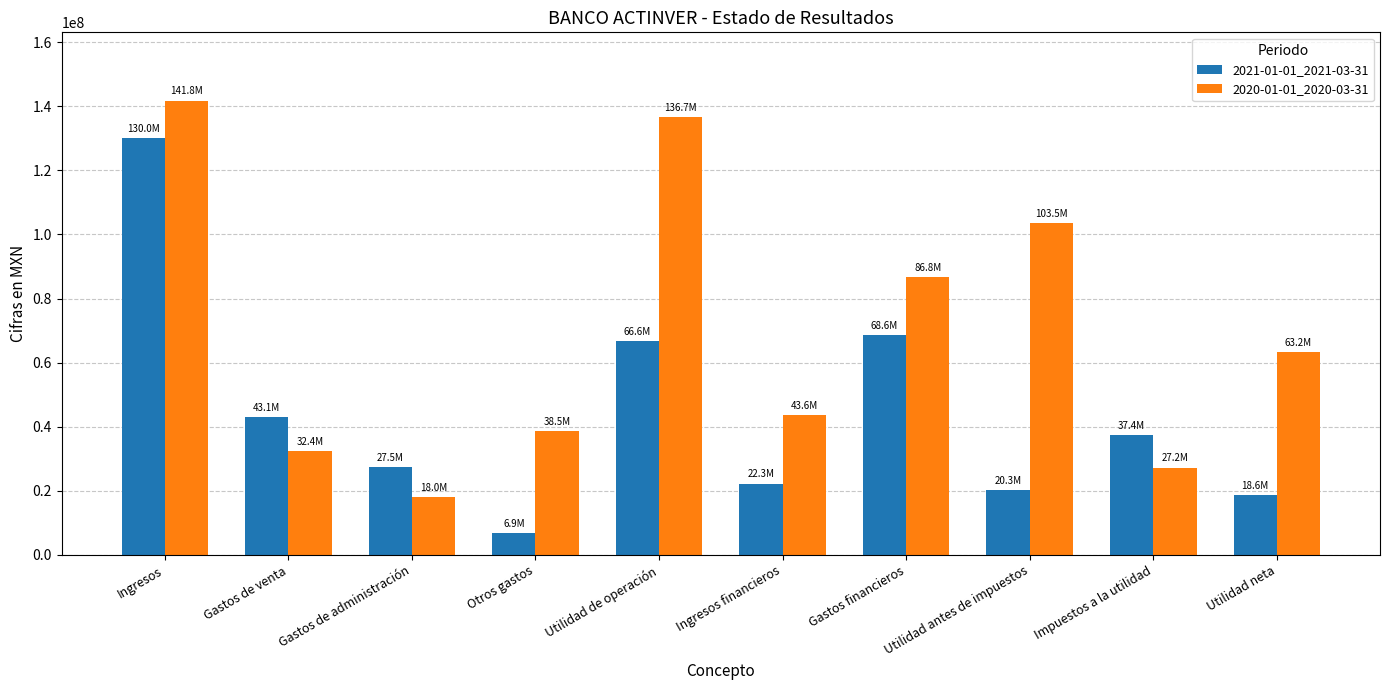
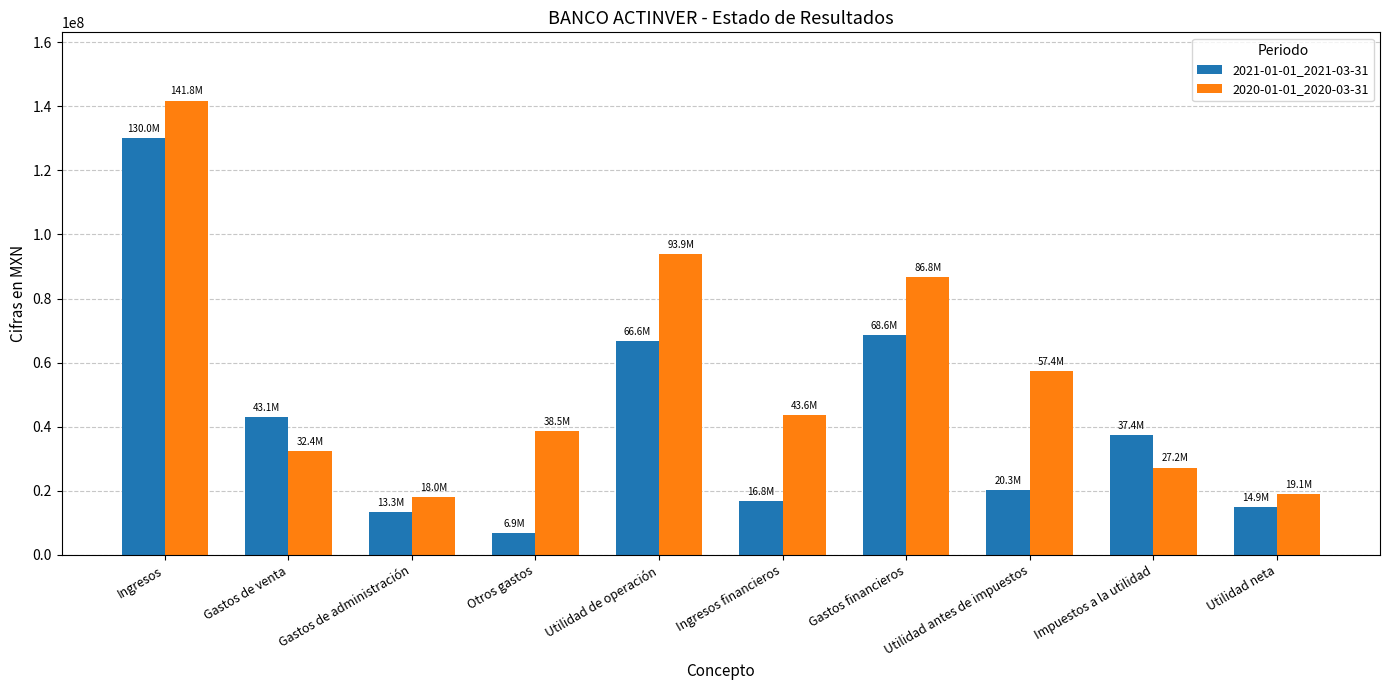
2021-01-01_2021-03-31, Gastos de administración: 27.5M -> 13.3M
2020-01-01_2020-03-31, Utilidad de operación: 136.7M -> 93.9M
2021-01-01_2021-03-31, Ingresos financieros: 22.3M -> 16.8M
2020-01-01_2020-03-31, Utilidad antes de impuestos: 103.5M -> 57.4M
2021-01-01_2021-03-31, Utilidad neta: 18.6M -> 14.9M
2020-01-01_2020-03-31, Utilidad neta: 63.2M -> 19.1M
